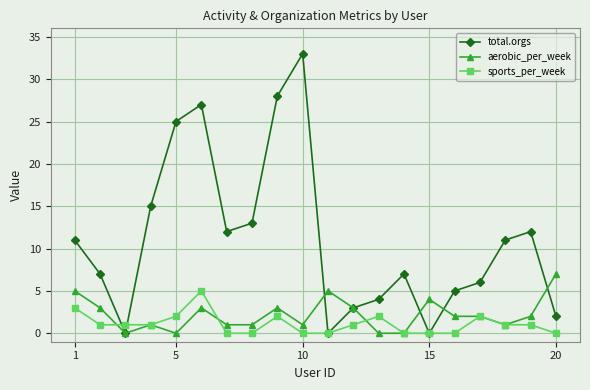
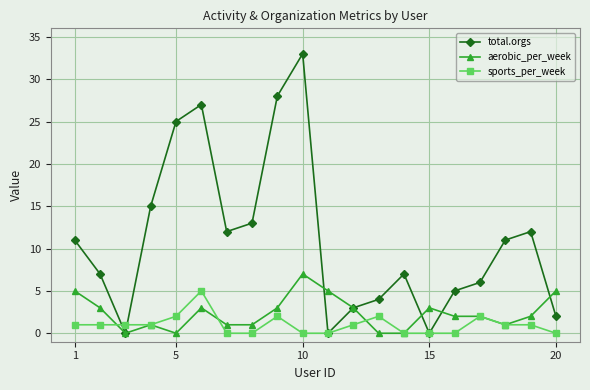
sports_per_week, 1: 3 -> 1
aerobic_per_week, 10: 1 -> 7
aerobic_per_week, 15: 4 -> 3
aerobic_per_week, 20: 7 -> 5
